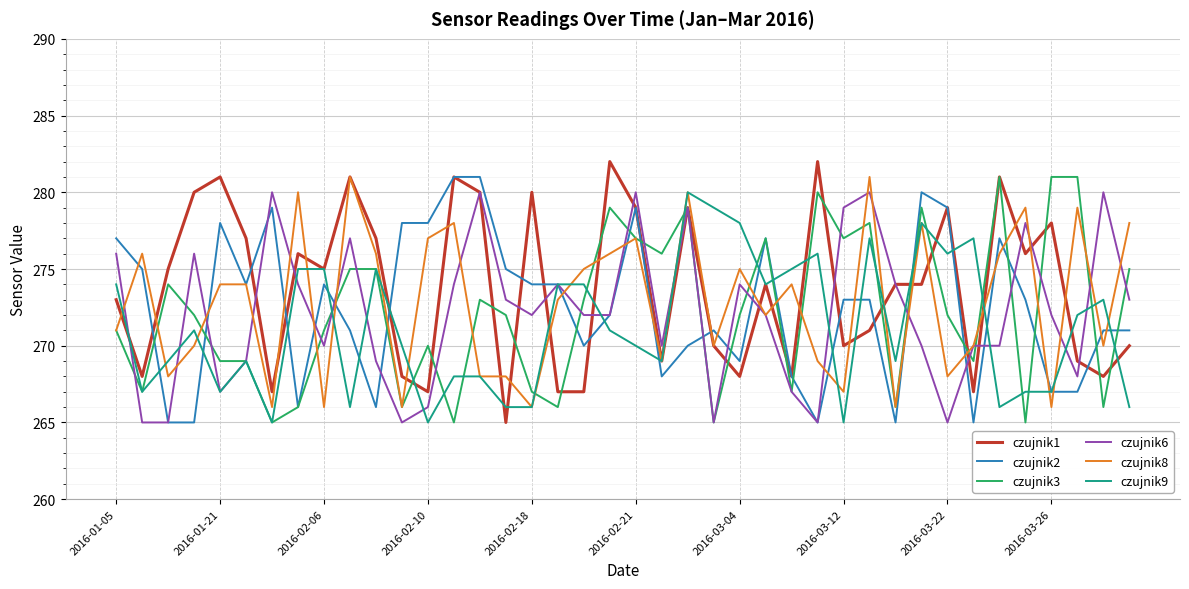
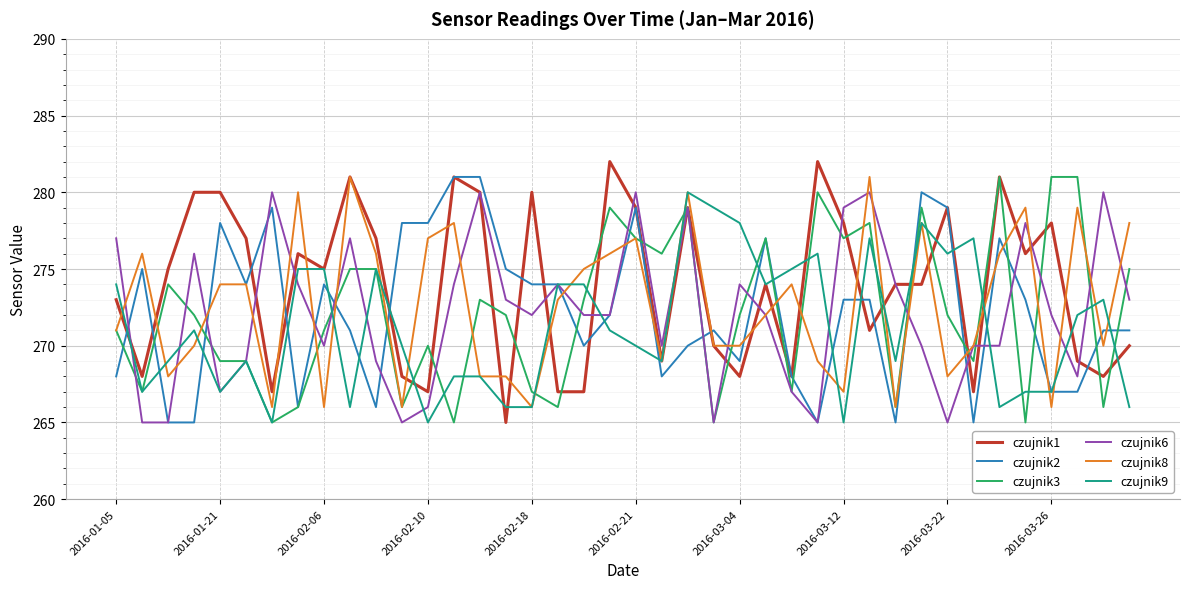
czujnik2, 2016-01-05: 277 -> 268
czujnik6, 2016-01-05: 276 -> 277
czujnik1, 2016-01-21: 281 -> 280
czujnik8, 2016-03-04: 275 -> 270
czujnik1, 2016-03-12: 270 -> 278
